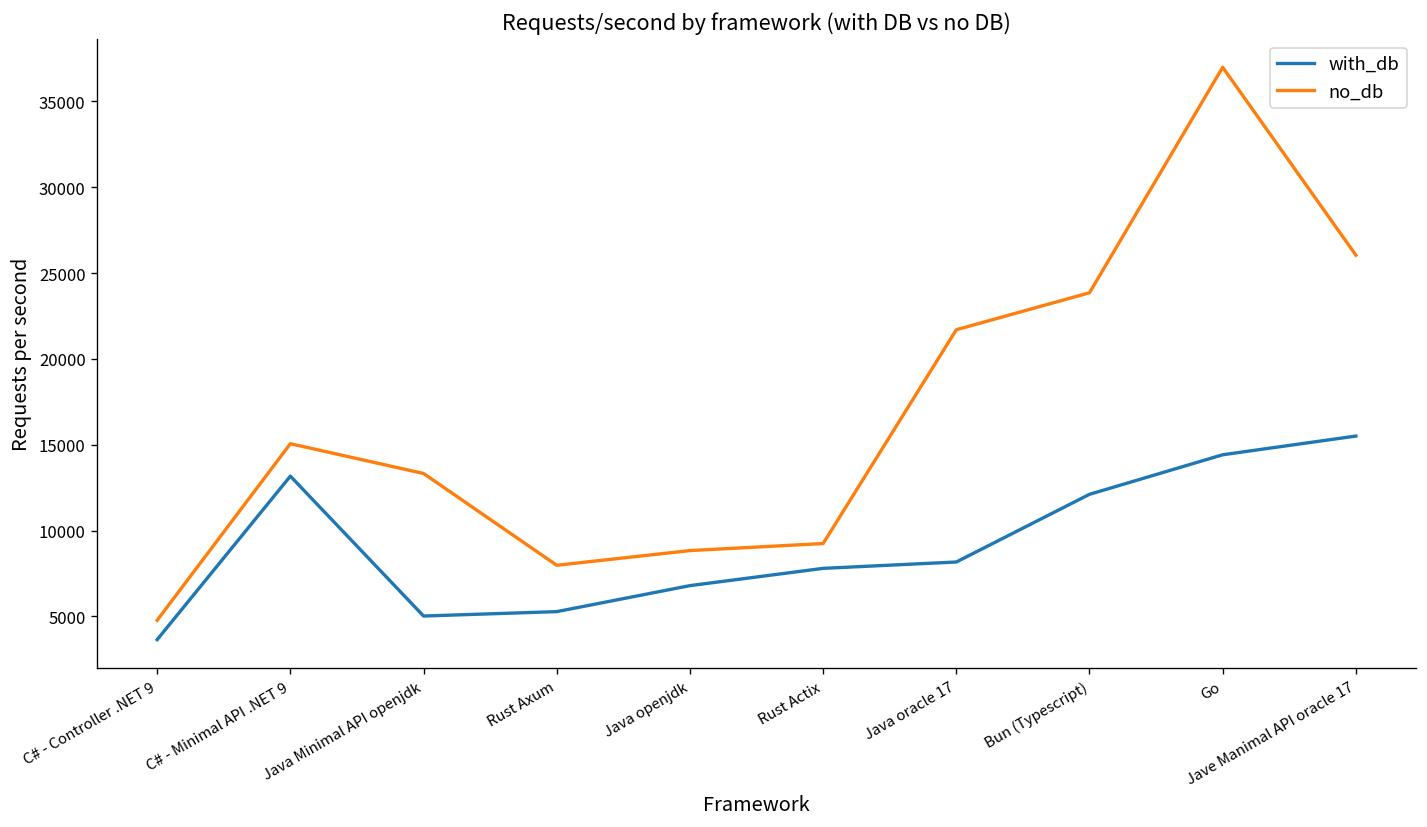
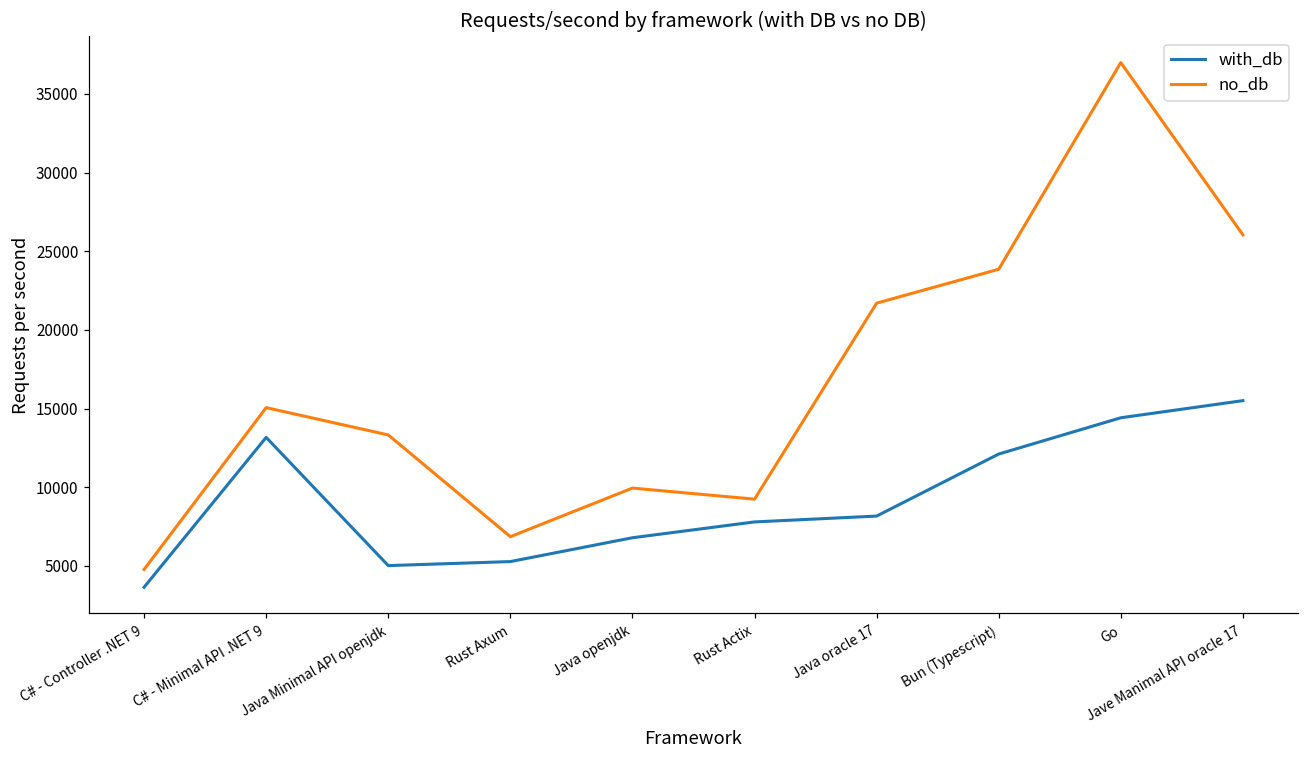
no_db, Rust Axum: 8000 -> 6900
no_db, Java openjdk: 8800 -> 9900
